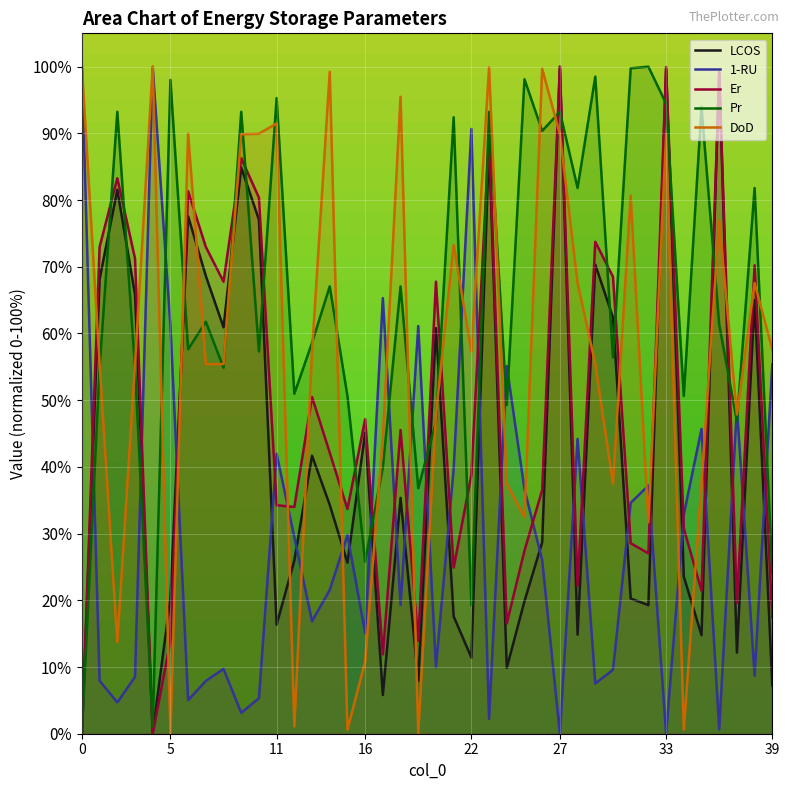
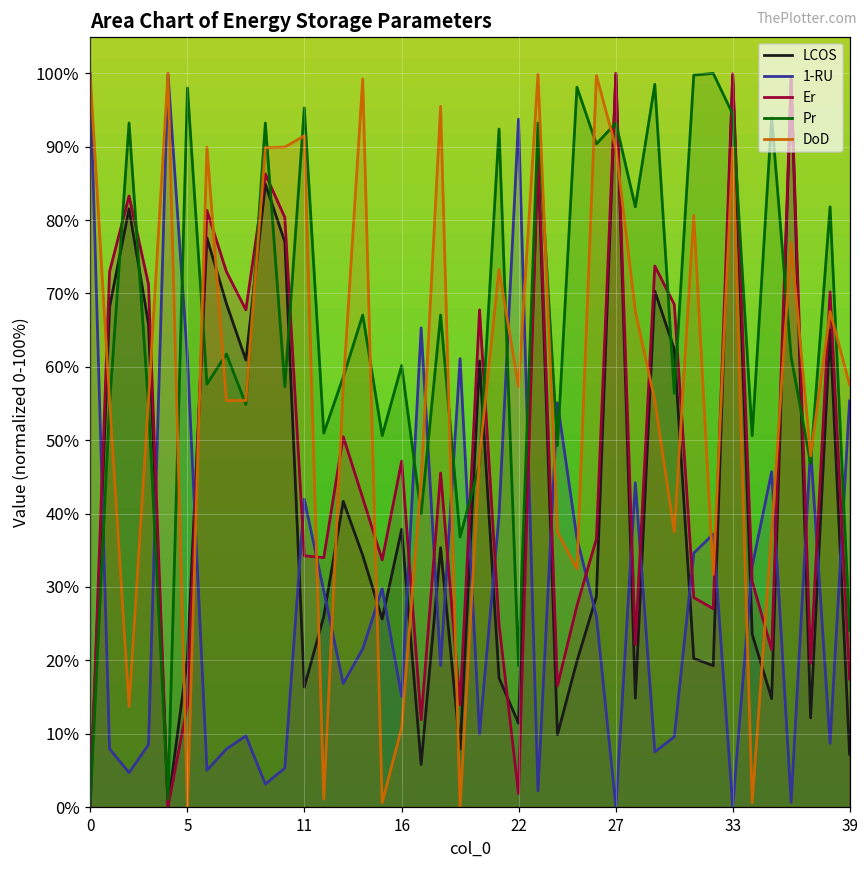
LCOS, 16: 45% -> 38%
Pr, 16: 26% -> 60%
1-RU, 22: 91% -> 94%
Er, 22: 39% -> 2%
